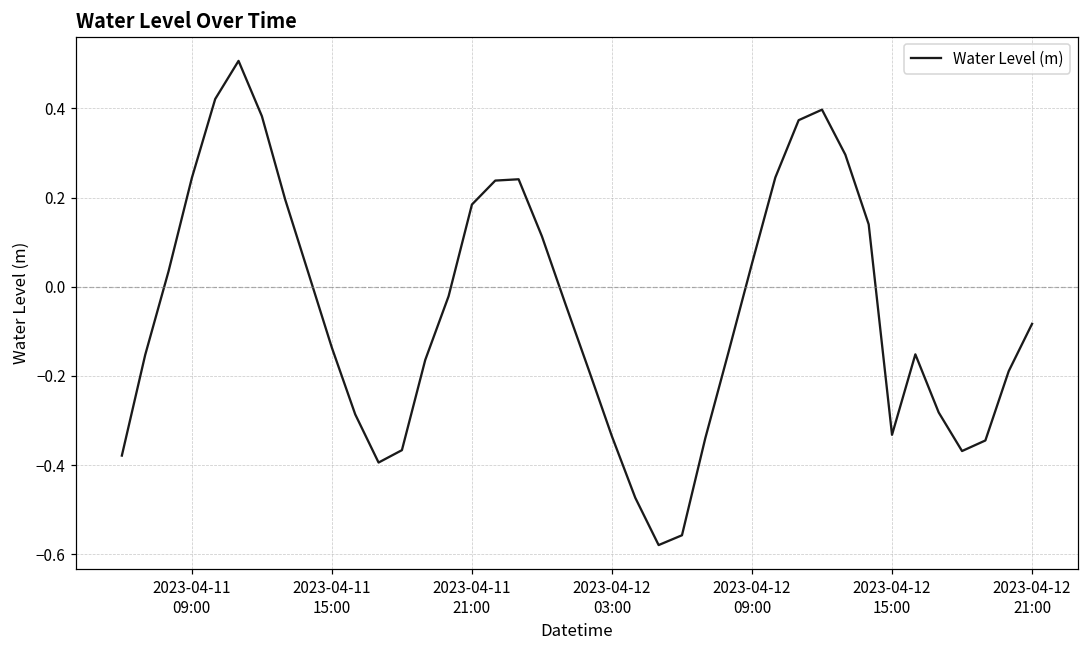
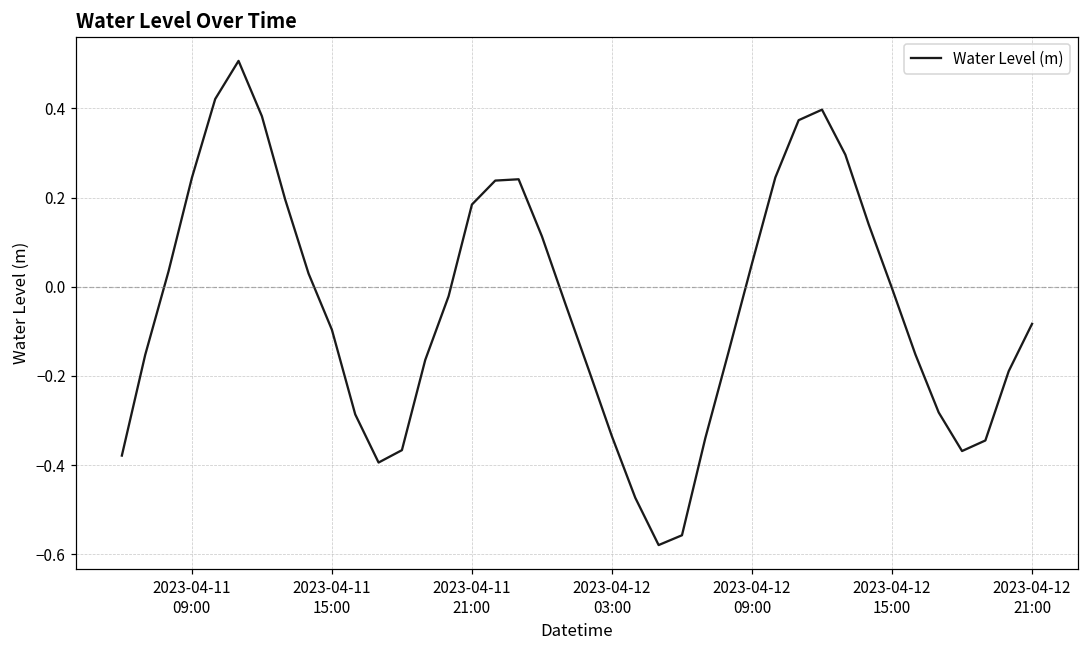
2023-04-11 15:00: -0.14 -> -0.10
2023-04-12 15:00: -0.33 -> 0.00
